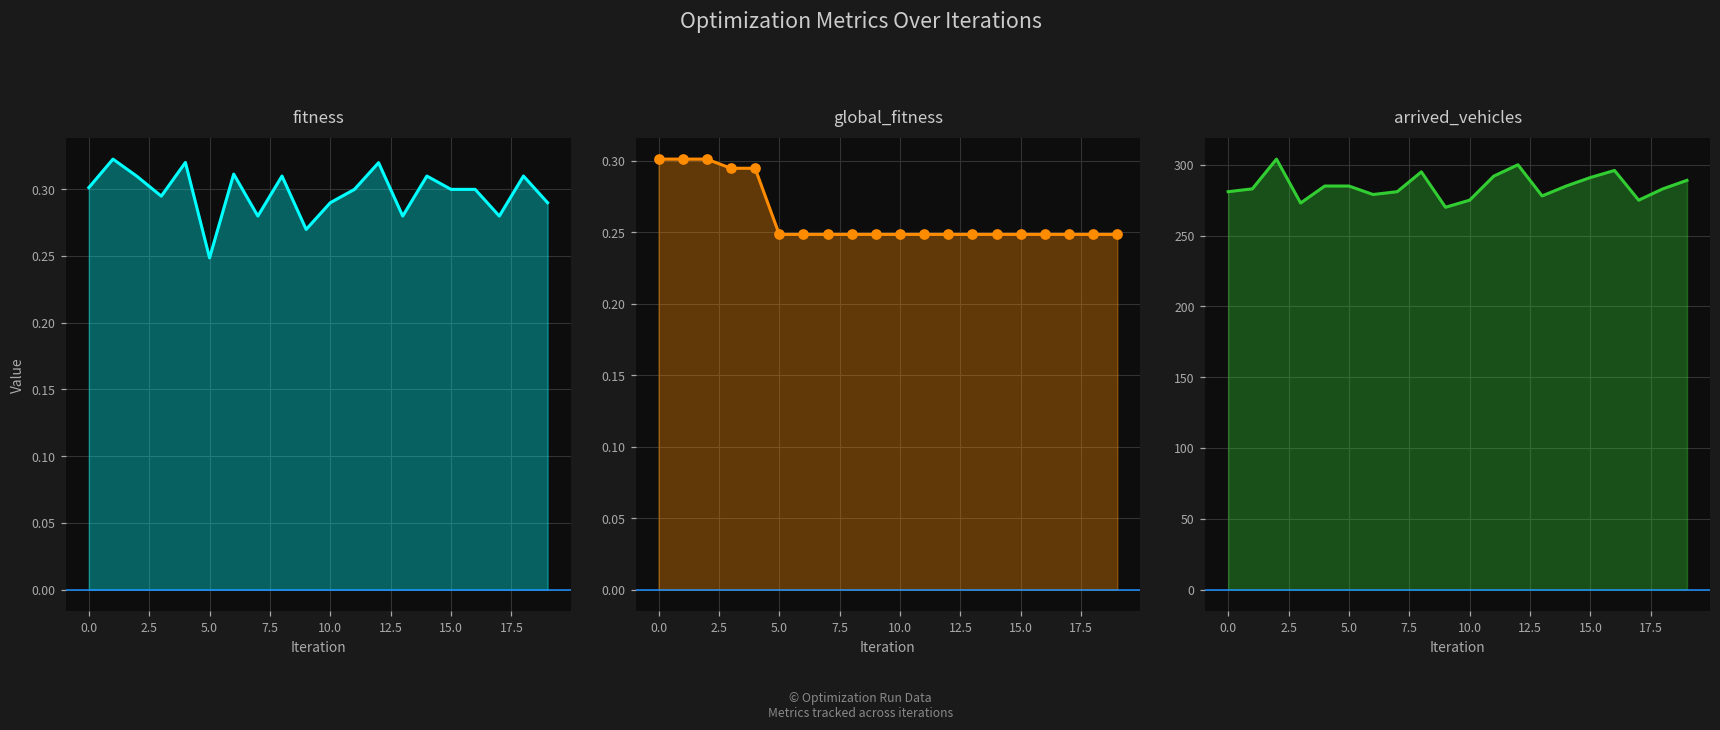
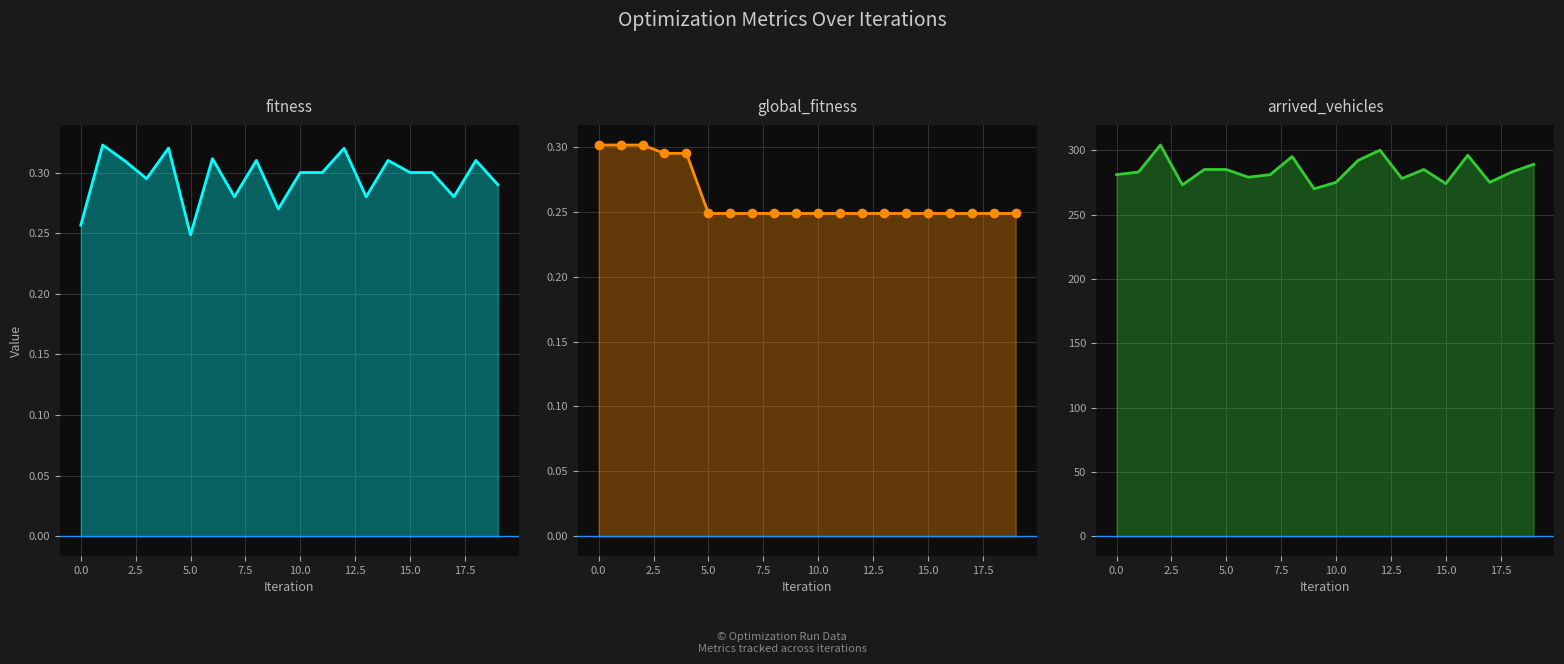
fitness, 0.0: 0.301 -> 0.257
fitness, 10.0: 0.29 -> 0.30
arrived_vehicles, 15.0: 291 -> 274
